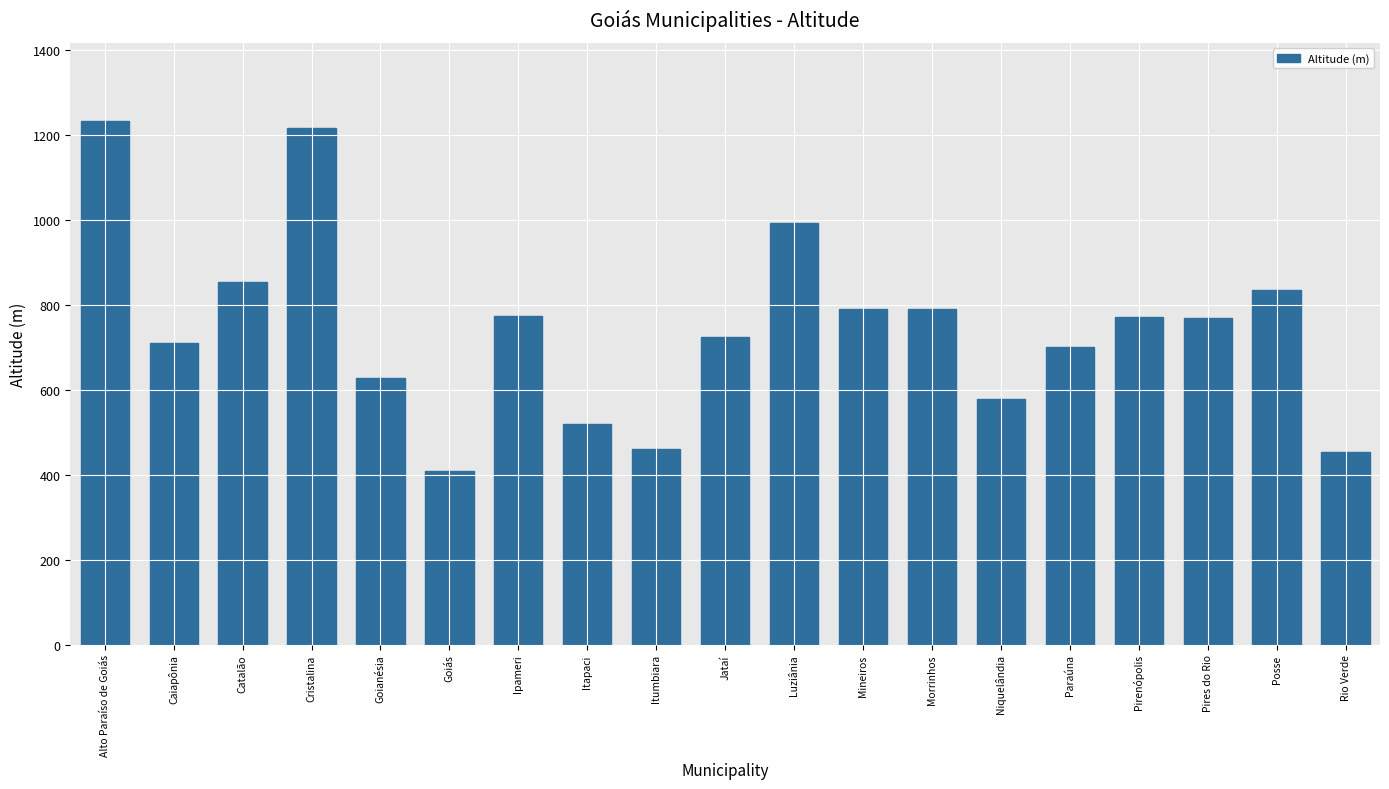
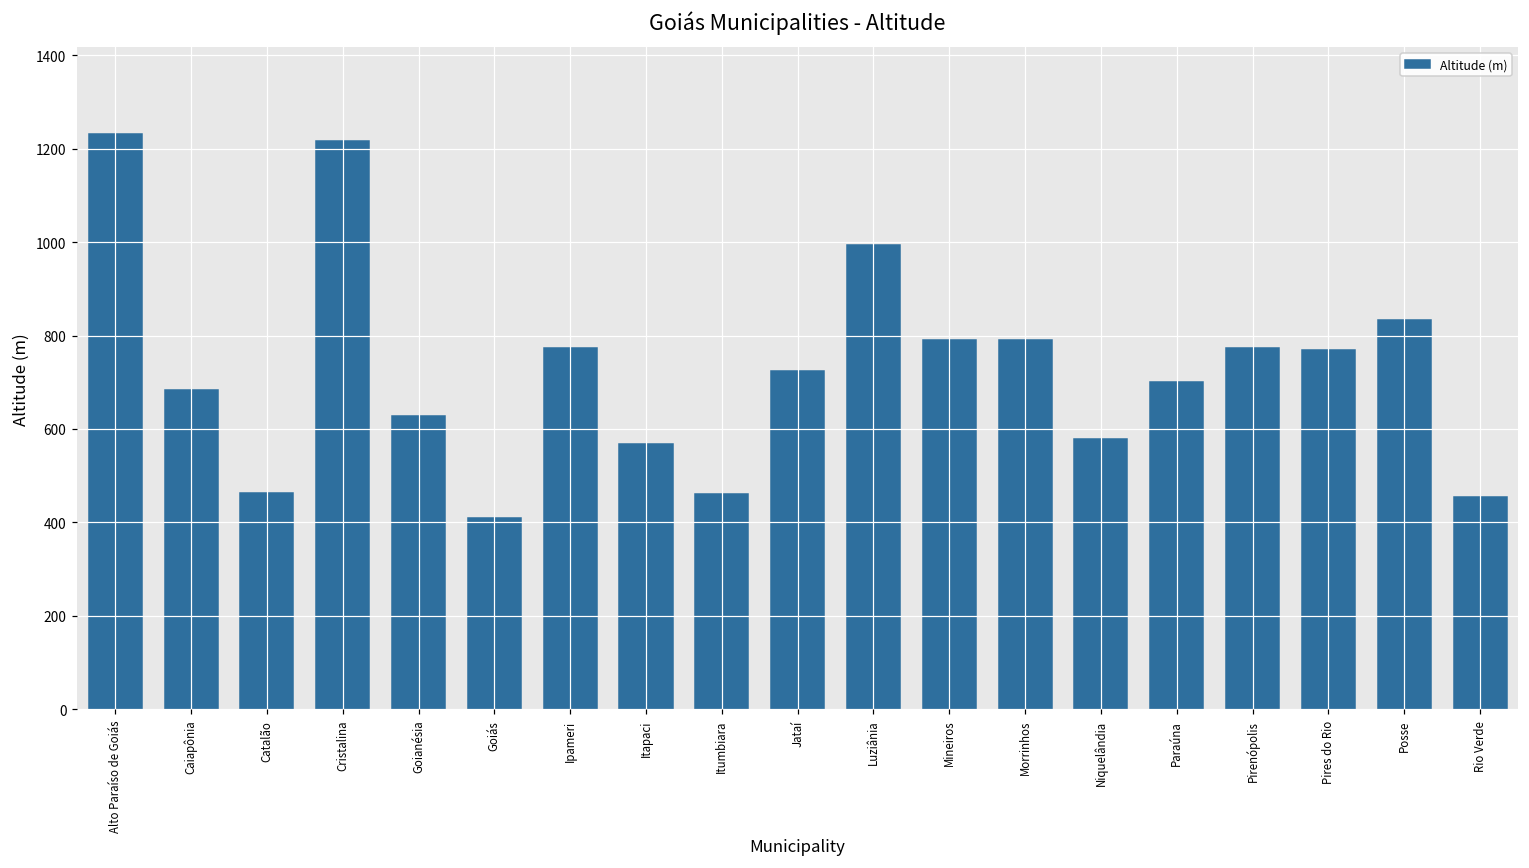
Caiapônia: 710 -> 680
Catalão: 850 -> 460
Itapaci: 520 -> 570
